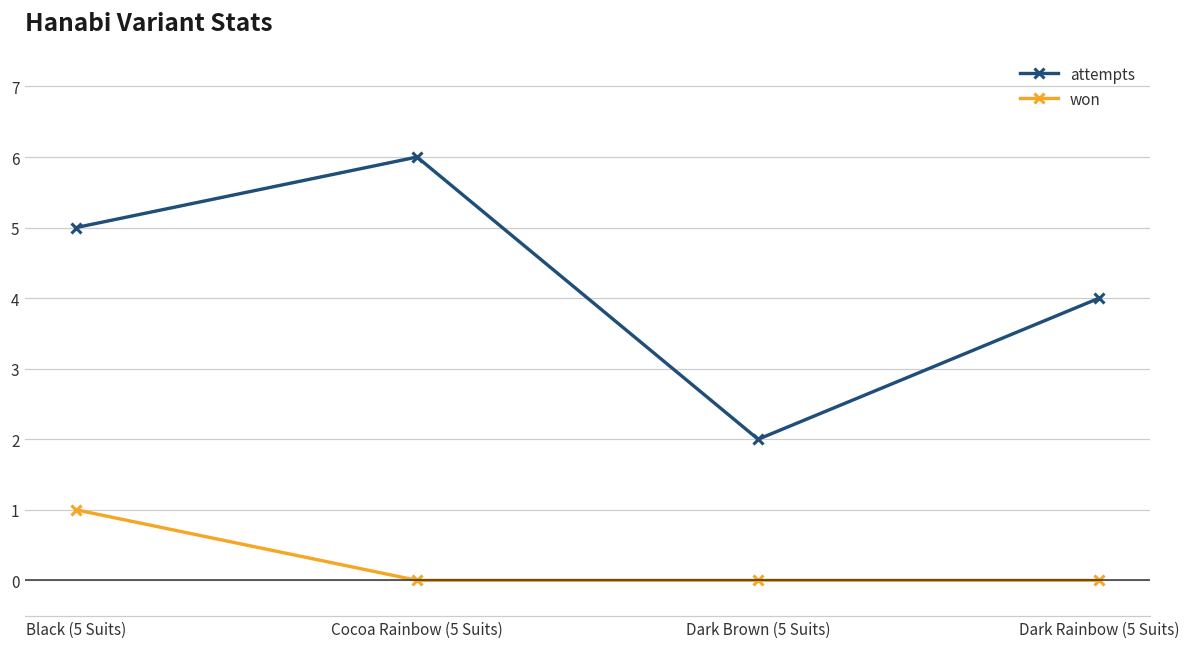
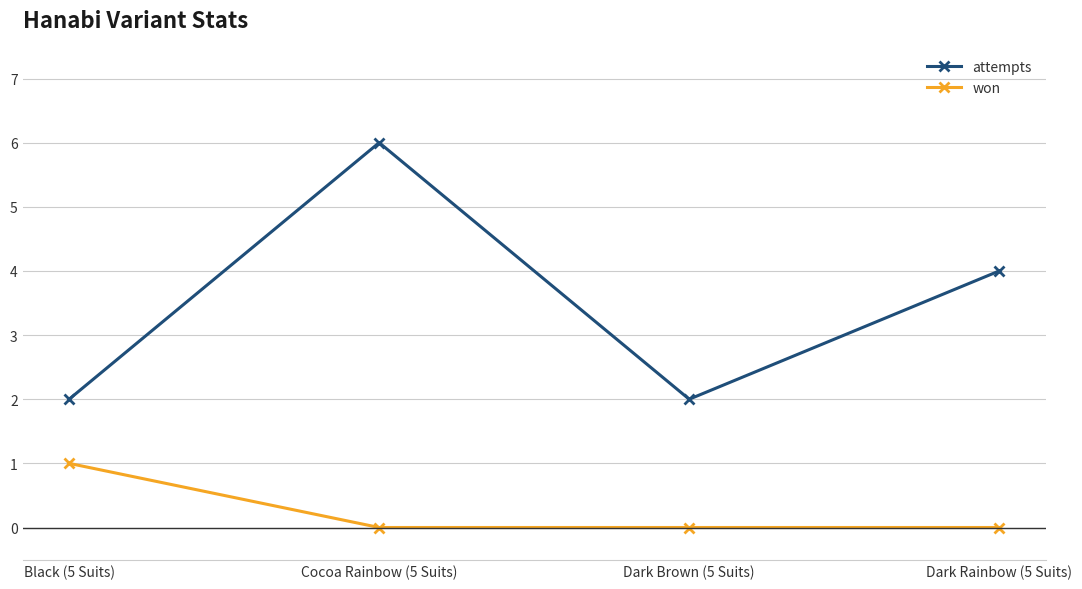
attempts, Black (5 Suits): 5 -> 2
